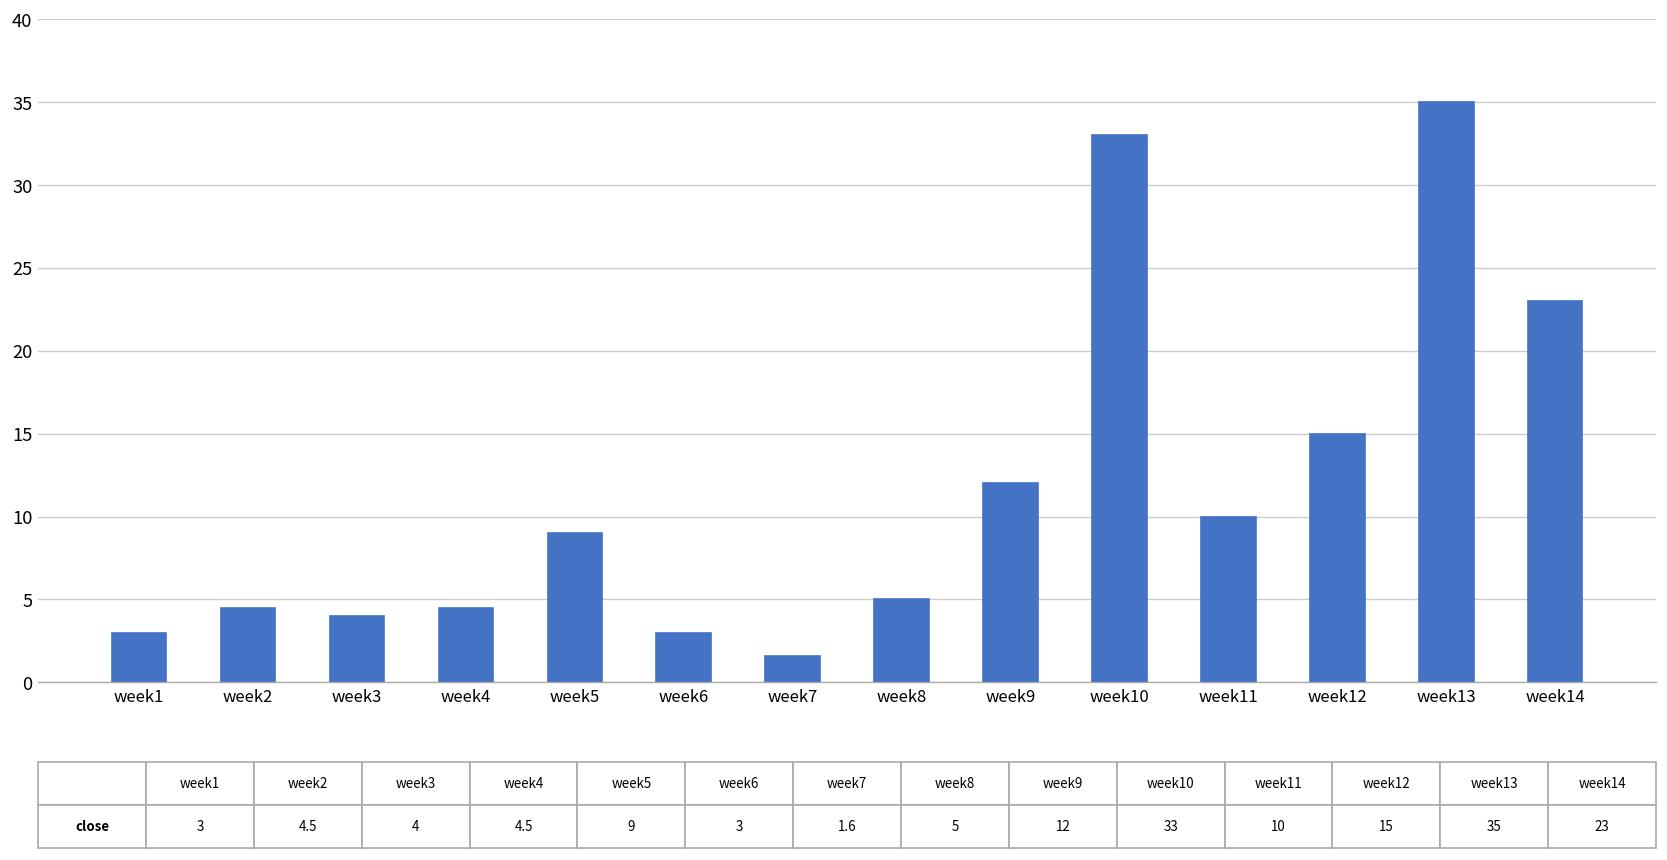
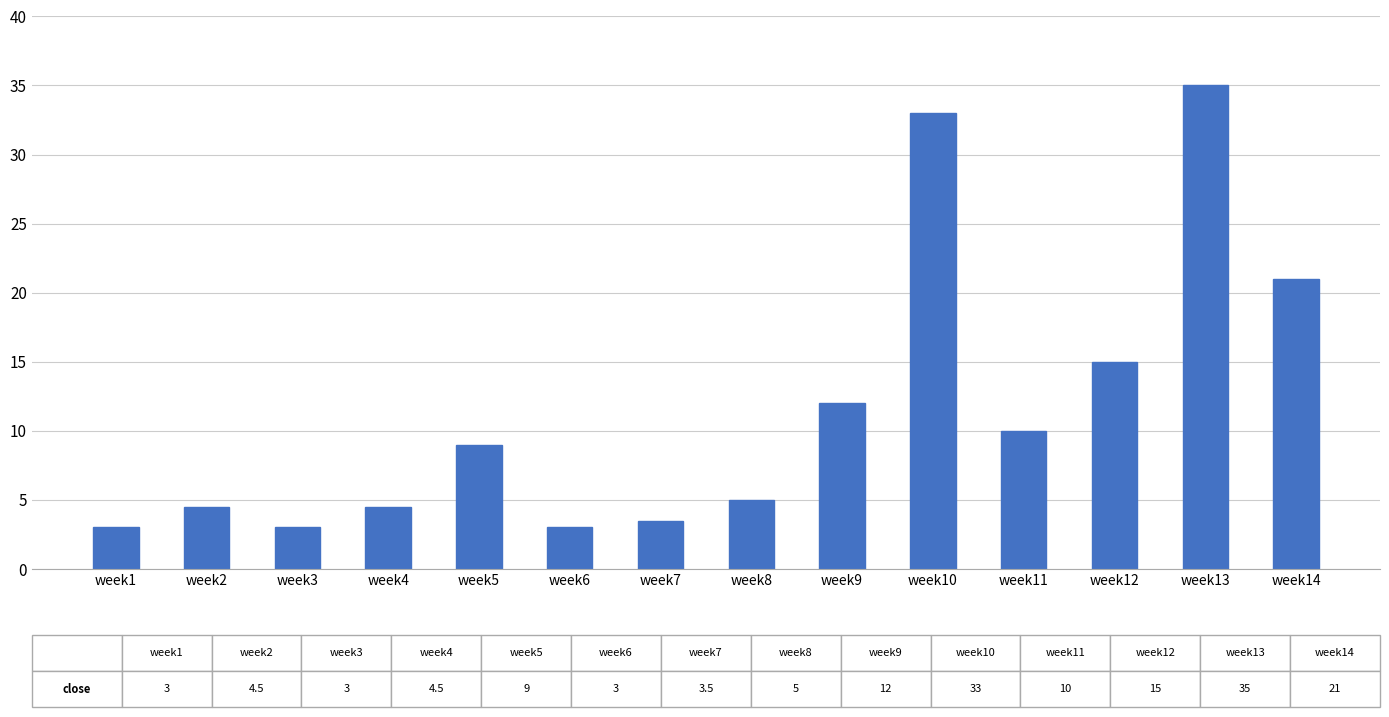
week3: 4 -> 3
week7: 1.6 -> 3.5
week14: 23 -> 21
